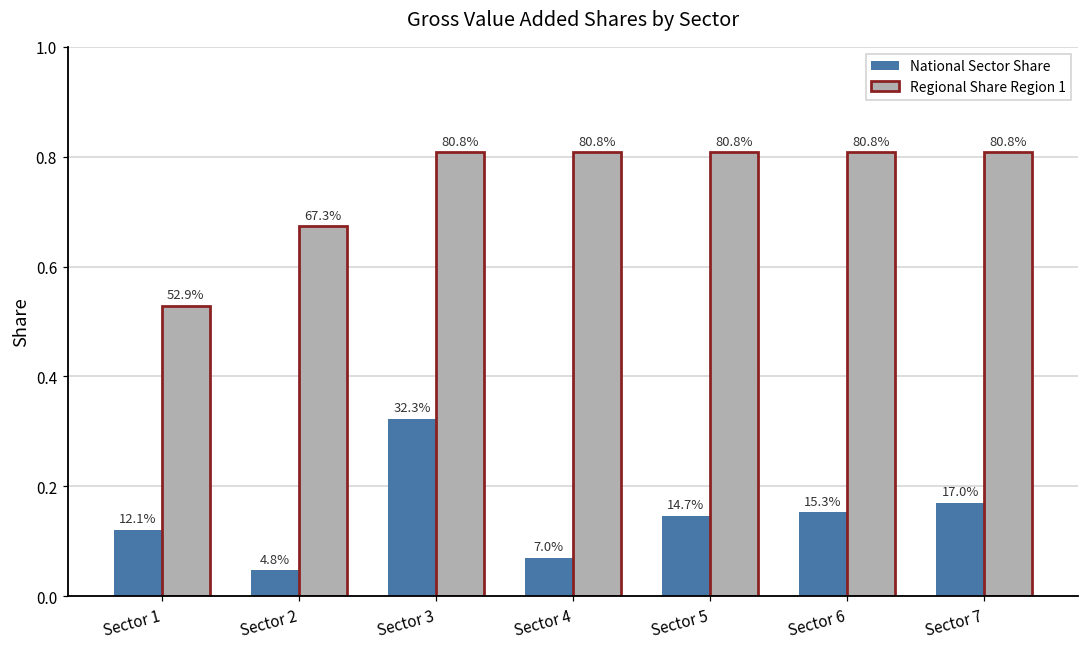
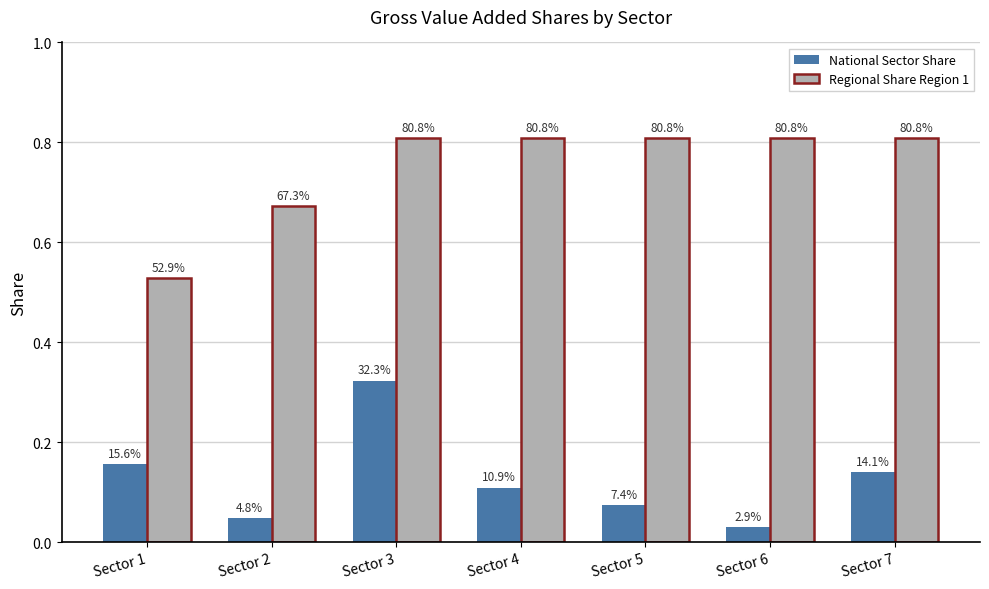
National Sector Share, Sector 1: 12.1% -> 15.6%
National Sector Share, Sector 4: 7.0% -> 10.9%
National Sector Share, Sector 5: 14.7% -> 7.4%
National Sector Share, Sector 6: 15.3% -> 2.9%
National Sector Share, Sector 7: 17.0% -> 14.1%
